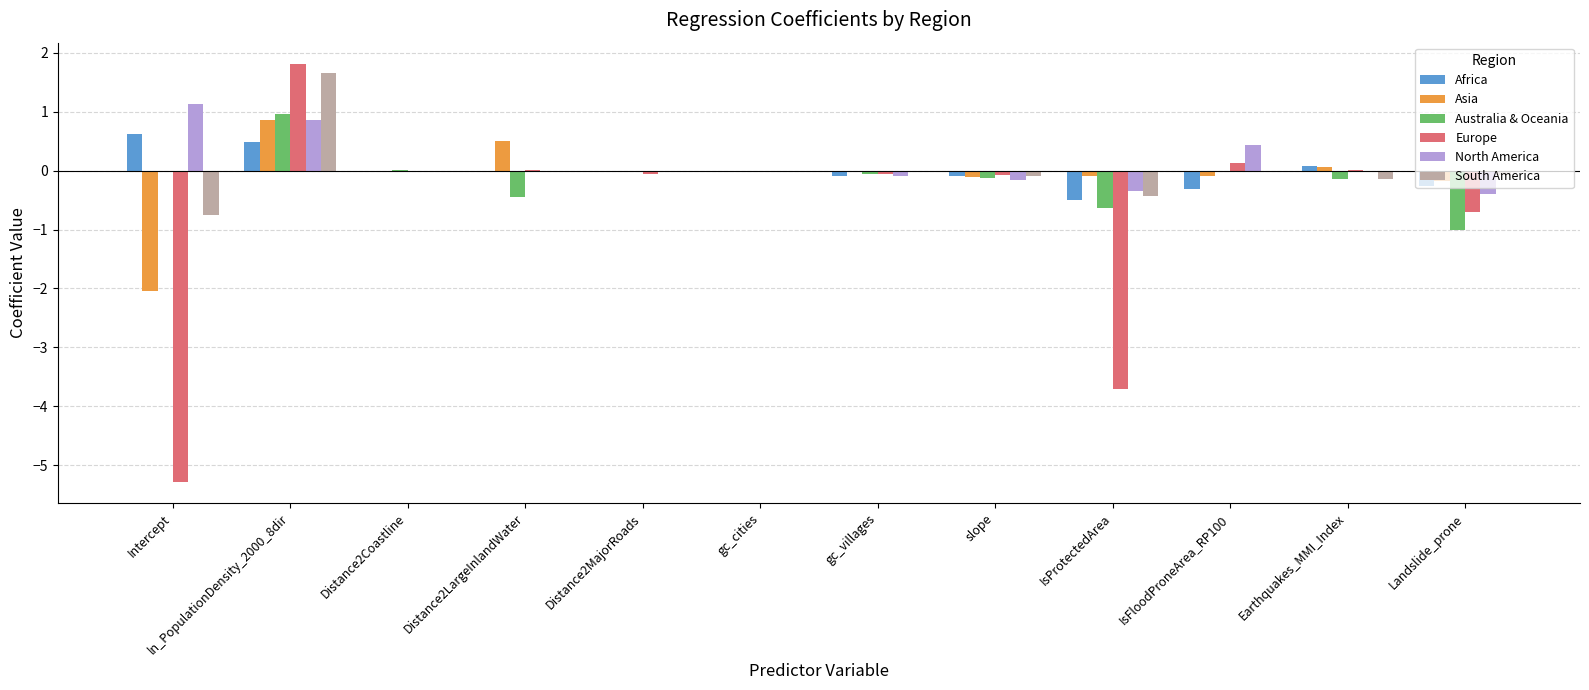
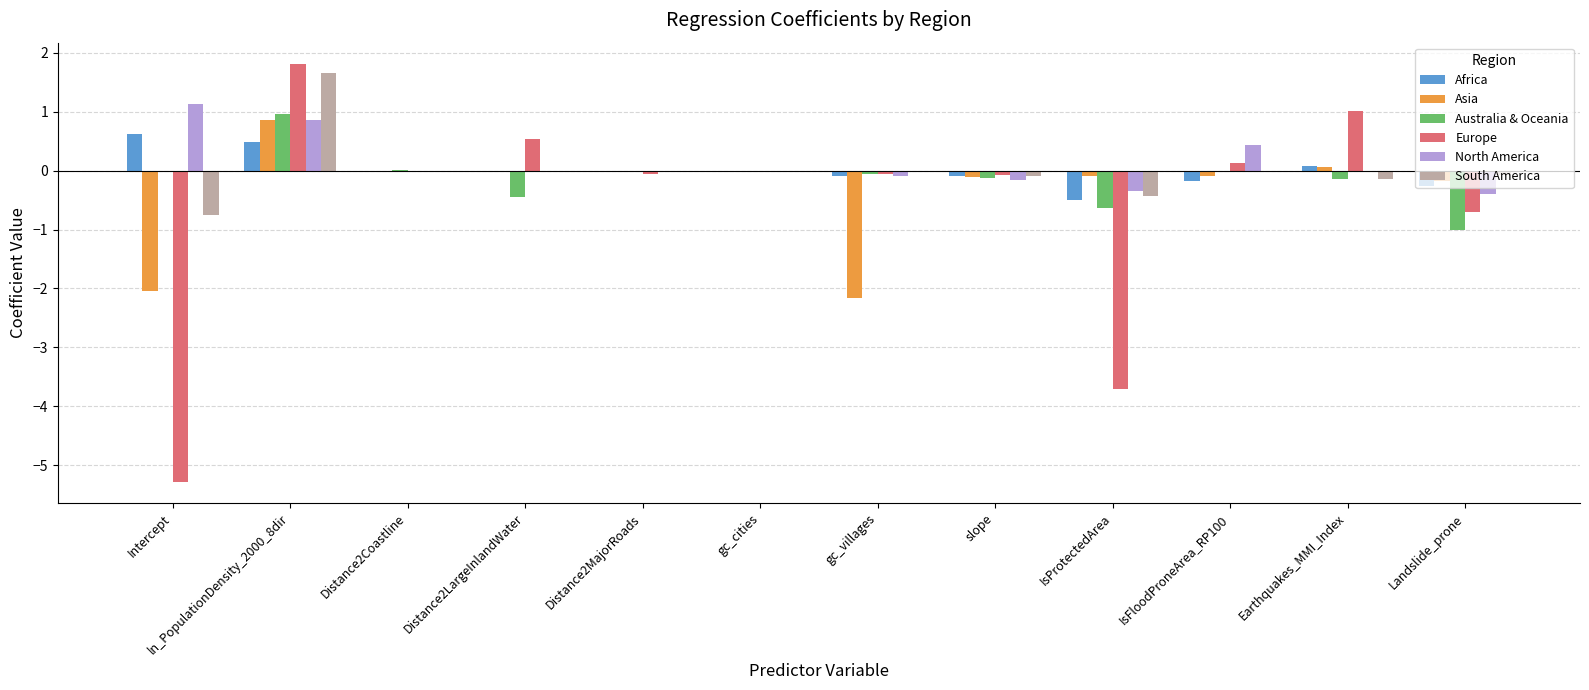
Asia, Distance2LargeInlandWater: 0.5 -> 0.0
Europe, Distance2LargeInlandWater: 0.0 -> 0.5
Asia, gc_villages: 0.0 -> -2.2
Africa, IsFloodProneArea_RP100: -0.3 -> -0.2
Europe, Earthquakes_MMI_Index: 0.0 -> 1.0
